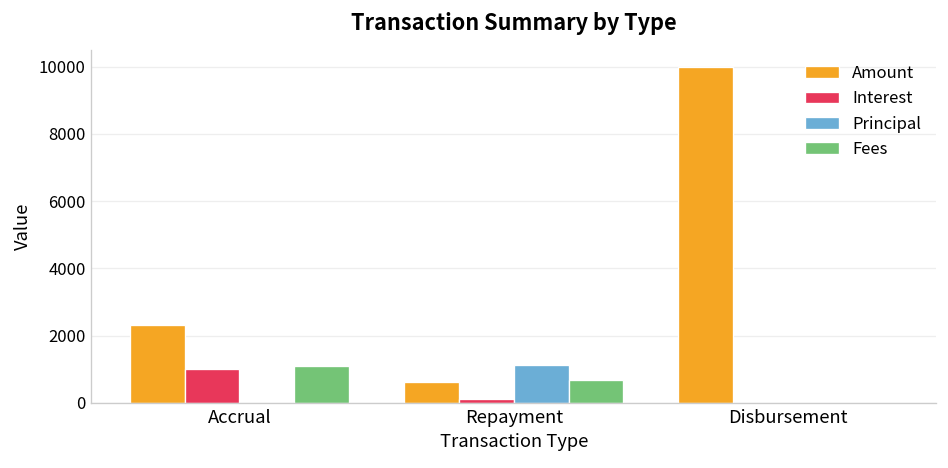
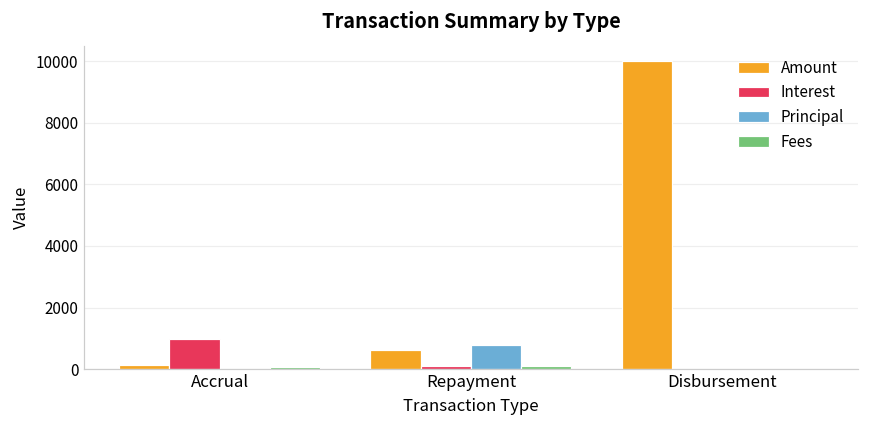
Amount, Accrual: 2300 -> 100
Fees, Accrual: 1100 -> 100
Principal, Repayment: 1100 -> 800
Fees, Repayment: 700 -> 100
